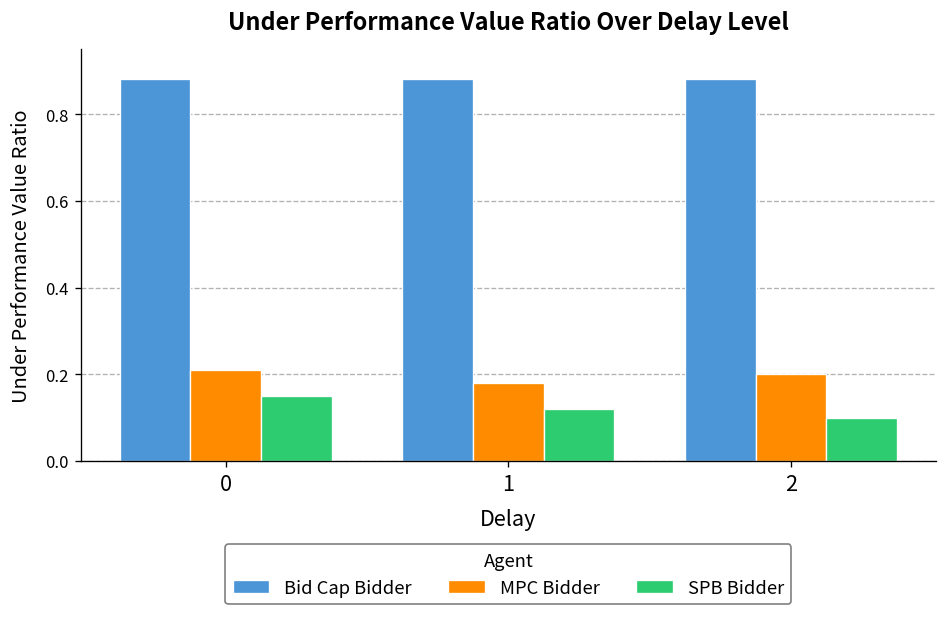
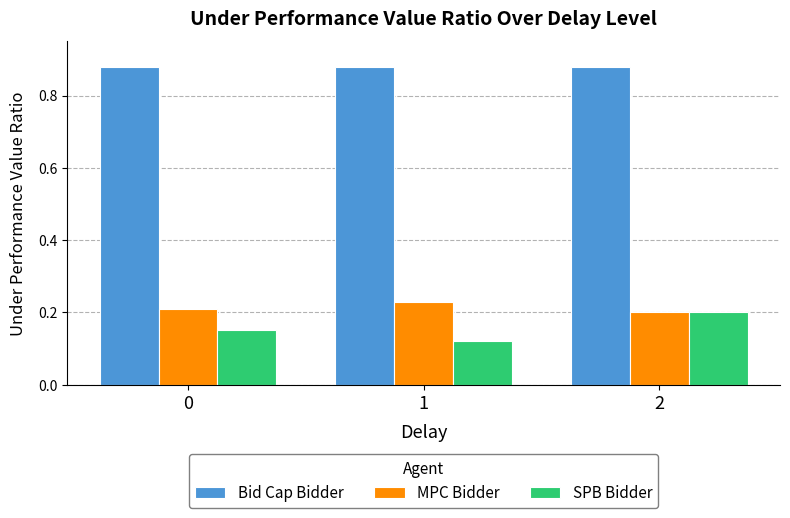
MPC Bidder, 1: 0.18 -> 0.23
SPB Bidder, 2: 0.1 -> 0.2
